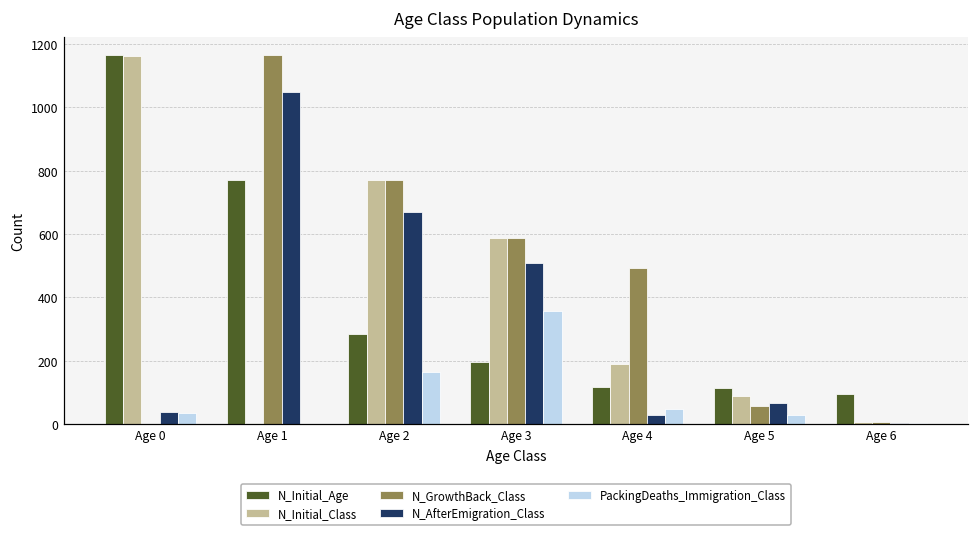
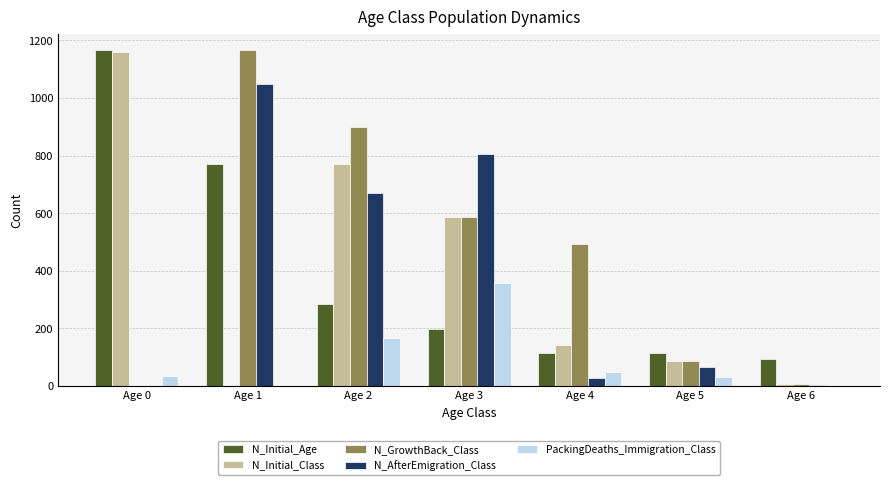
N_AfterEmigration_Class, Age 0: 40 -> 0
N_GrowthBack_Class, Age 2: 770 -> 900
N_AfterEmigration_Class, Age 3: 510 -> 800
N_Initial_Class, Age 4: 190 -> 140
N_GrowthBack_Class, Age 5: 60 -> 90
